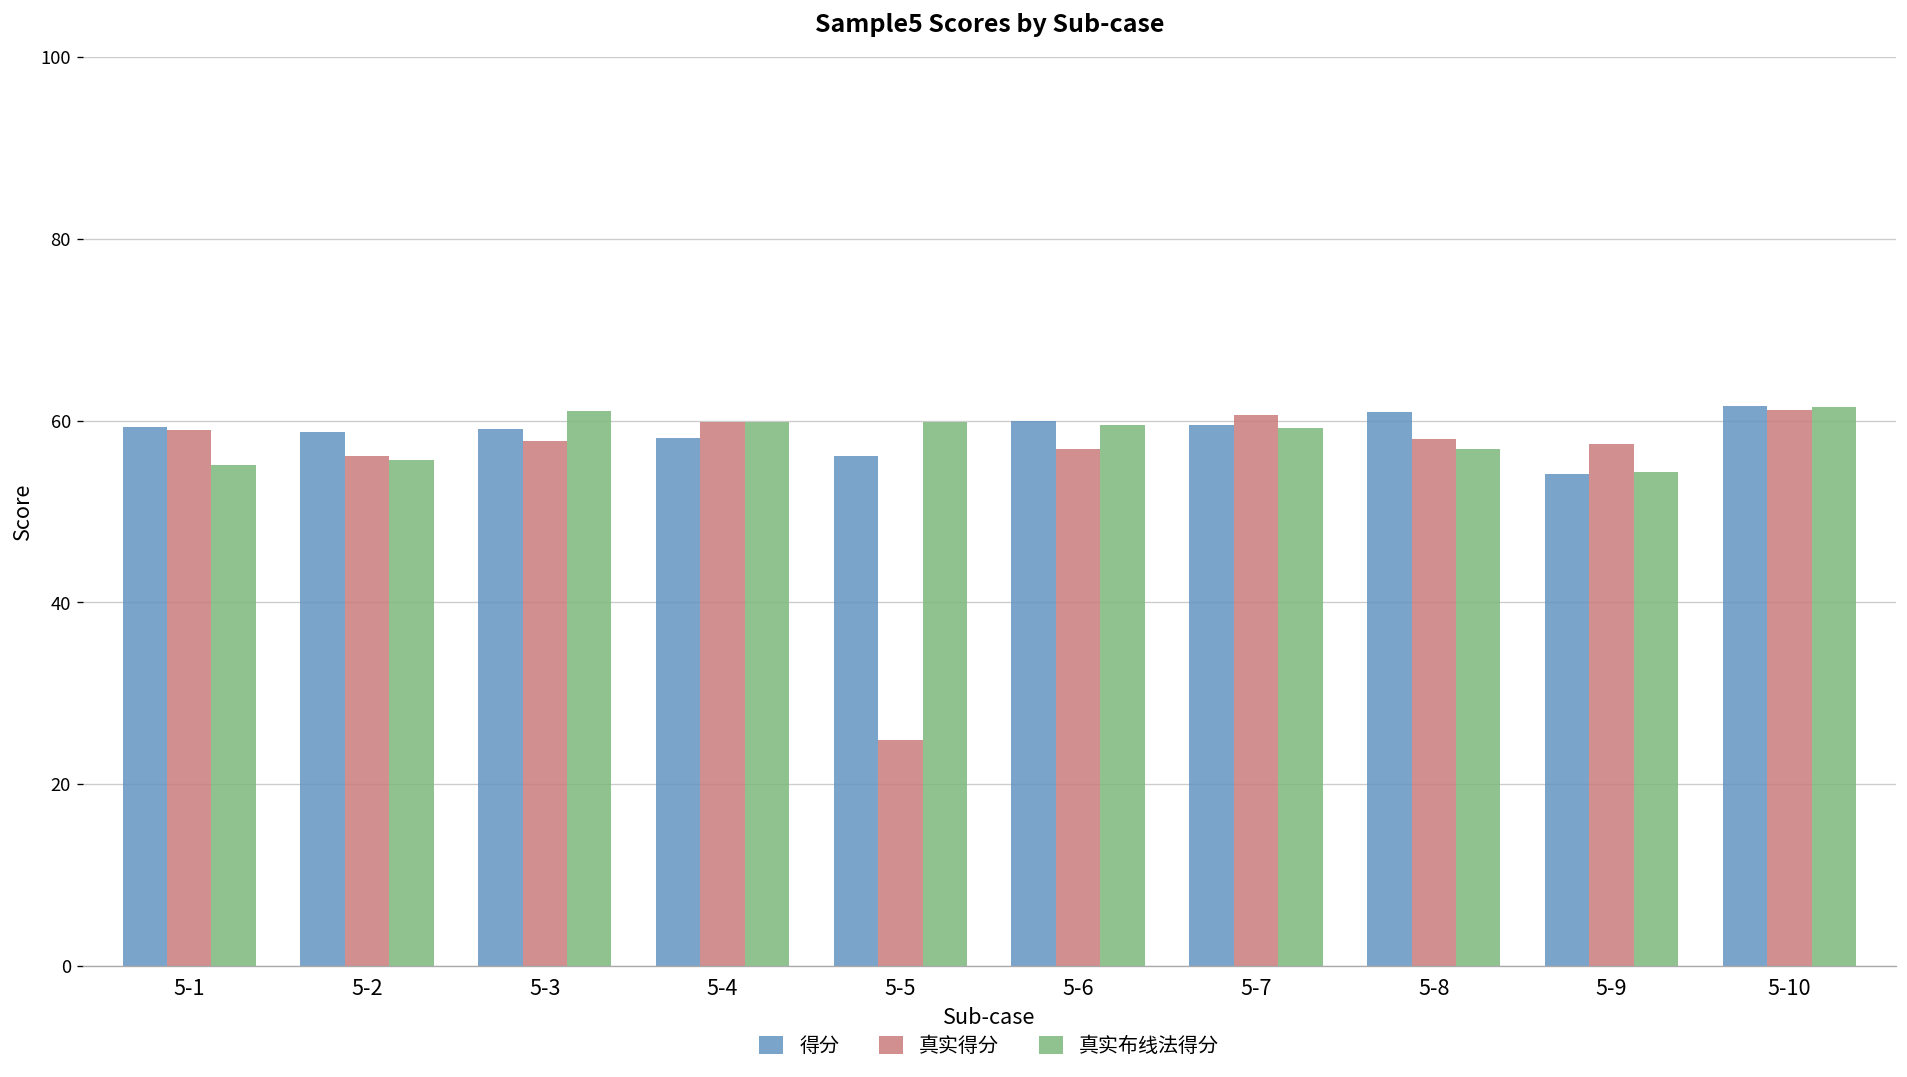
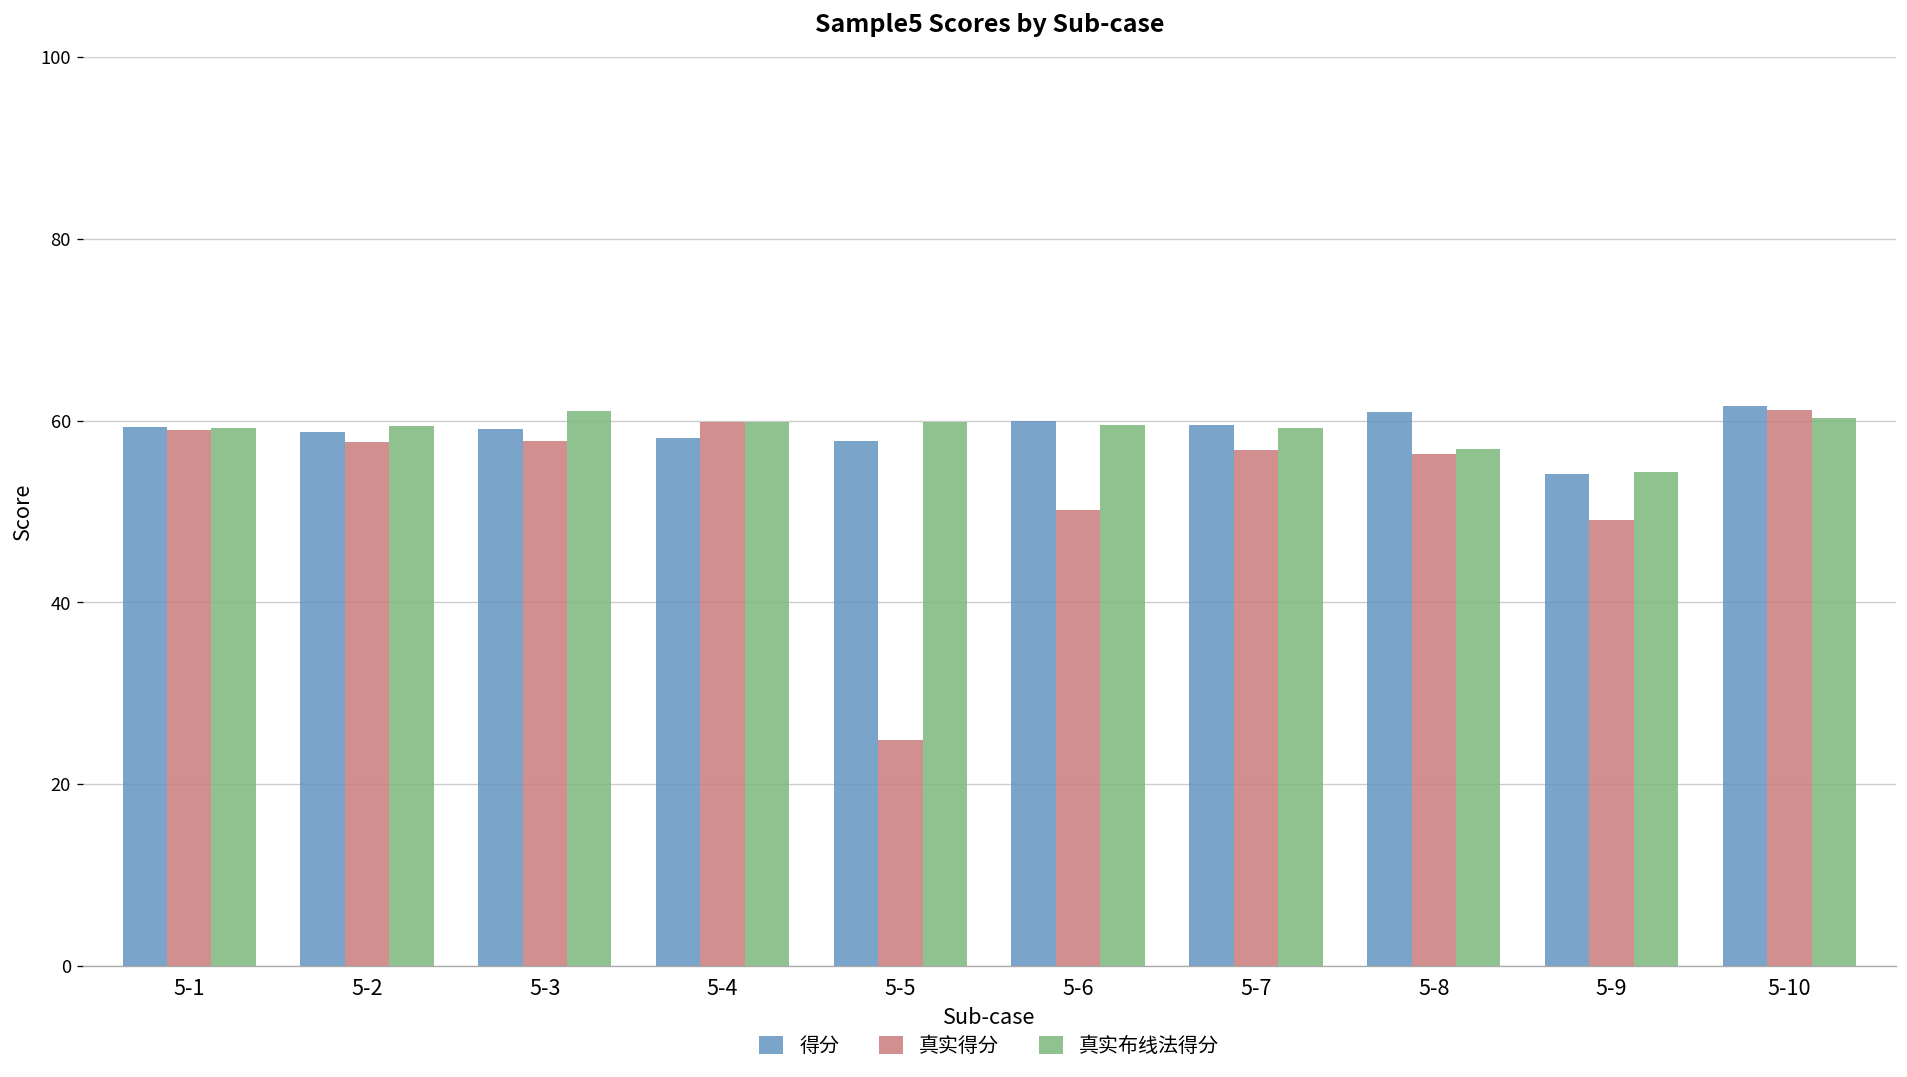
真实布线法得分, 5-1: 55 -> 59
真实得分, 5-2: 56 -> 58
真实布线法得分, 5-2: 56 -> 59
得分, 5-5: 56 -> 58
真实得分, 5-6: 57 -> 50
真实得分, 5-7: 61 -> 57
真实得分, 5-8: 58 -> 56
真实得分, 5-9: 57 -> 49
真实布线法得分, 5-10: 61 -> 60
